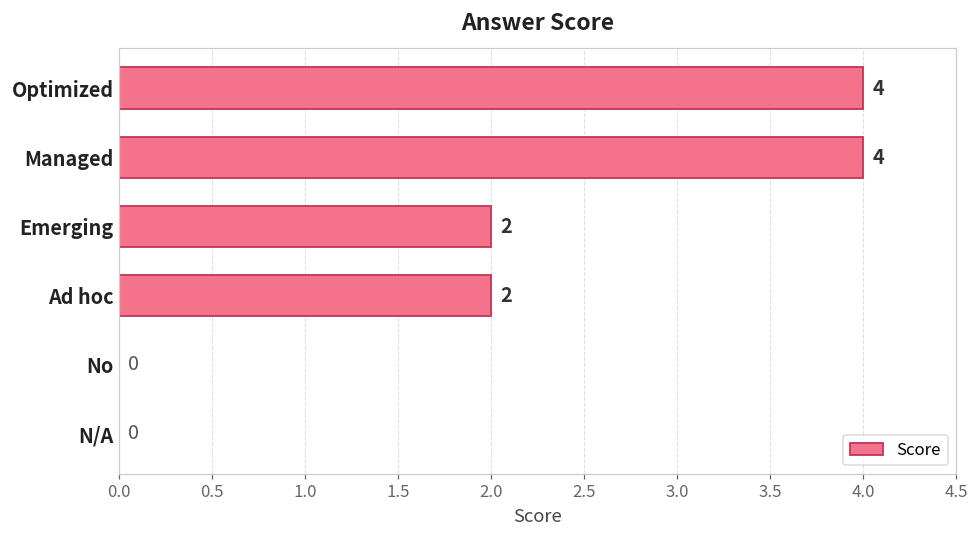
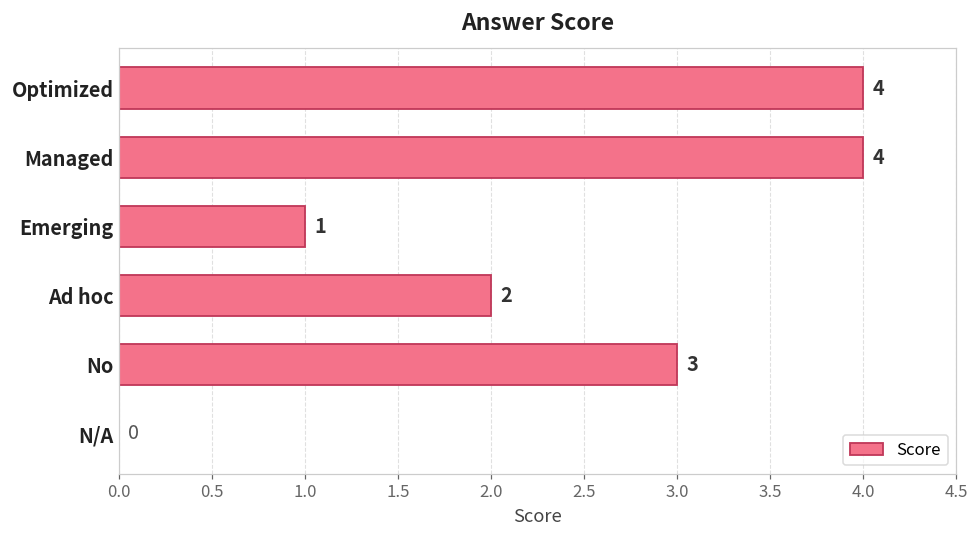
Emerging: 2 -> 1
No: 0 -> 3
